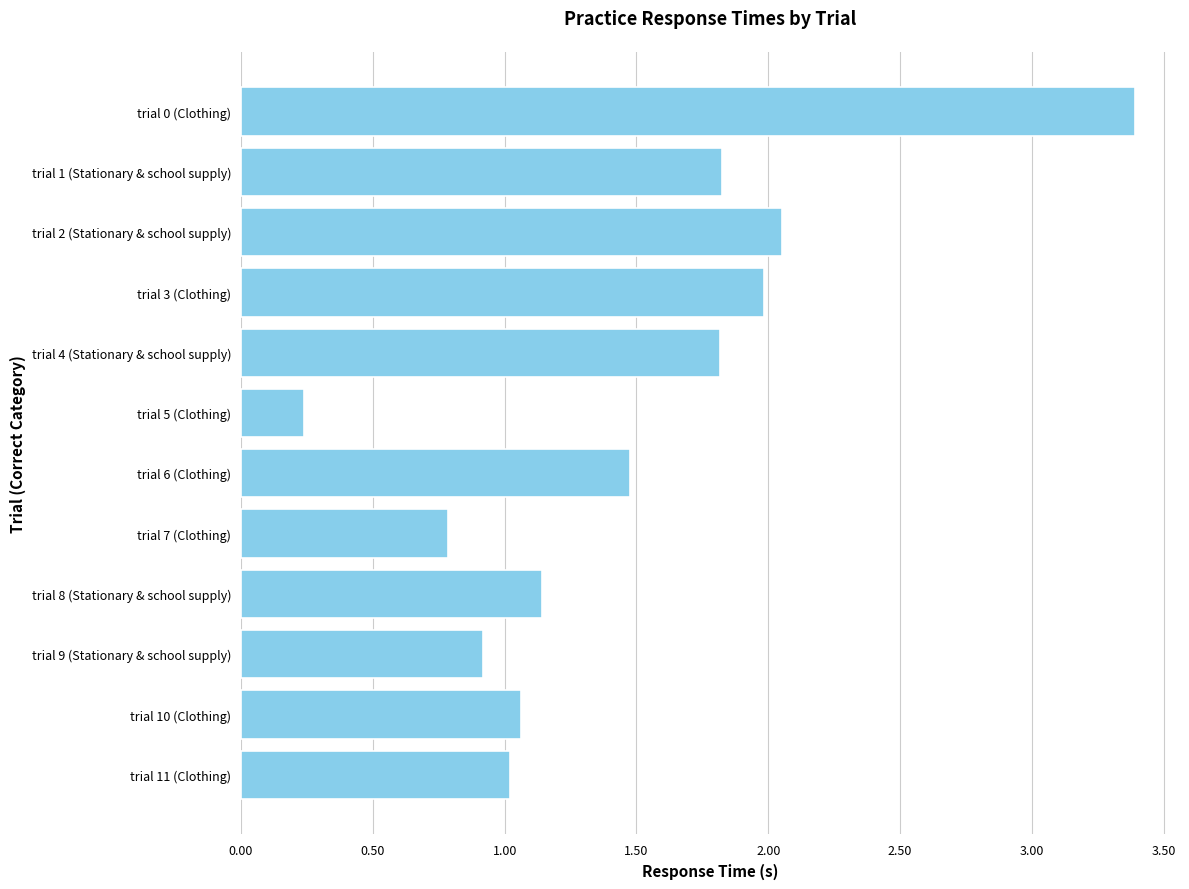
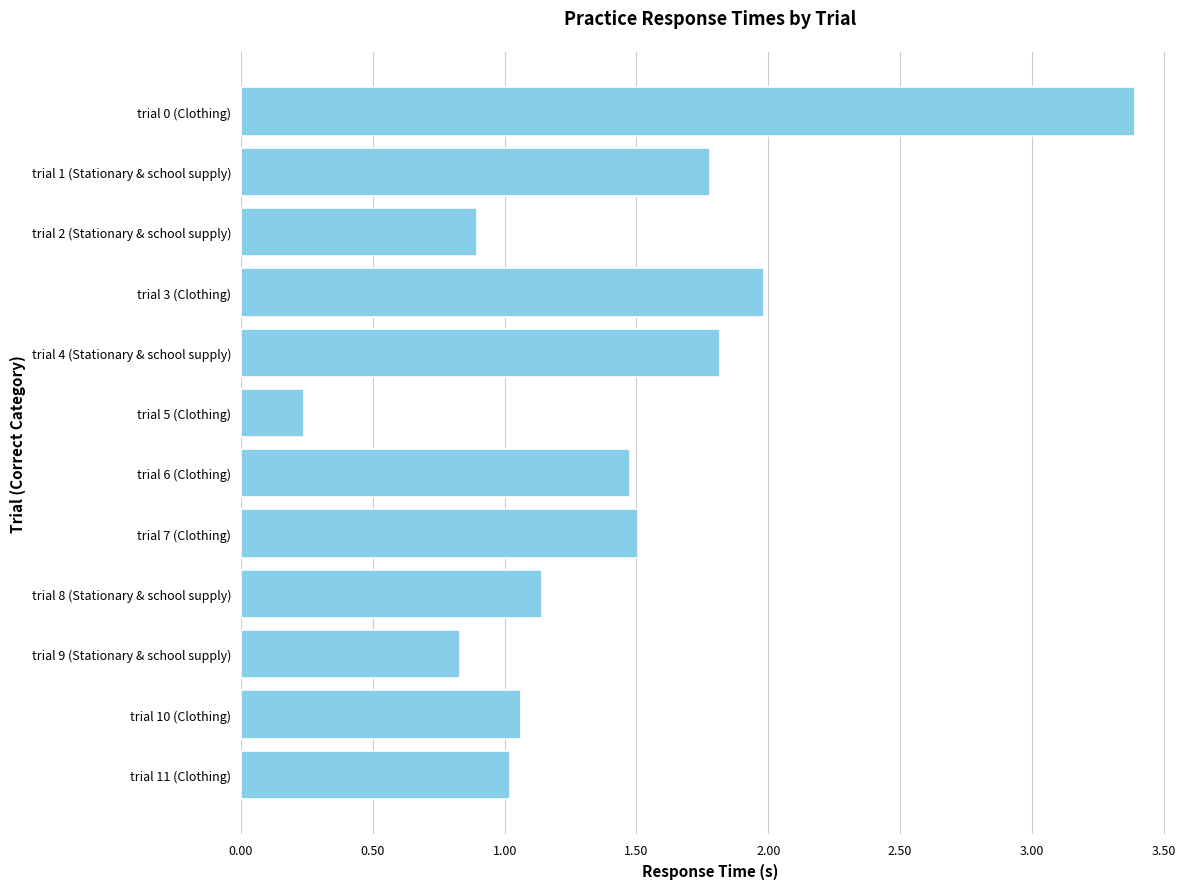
trial 1 (Stationary & school supply): 1.82 -> 1.78
trial 2 (Stationary & school supply): 2.05 -> 0.89
trial 7 (Clothing): 0.78 -> 1.51
trial 9 (Stationary & school supply): 0.92 -> 0.83
